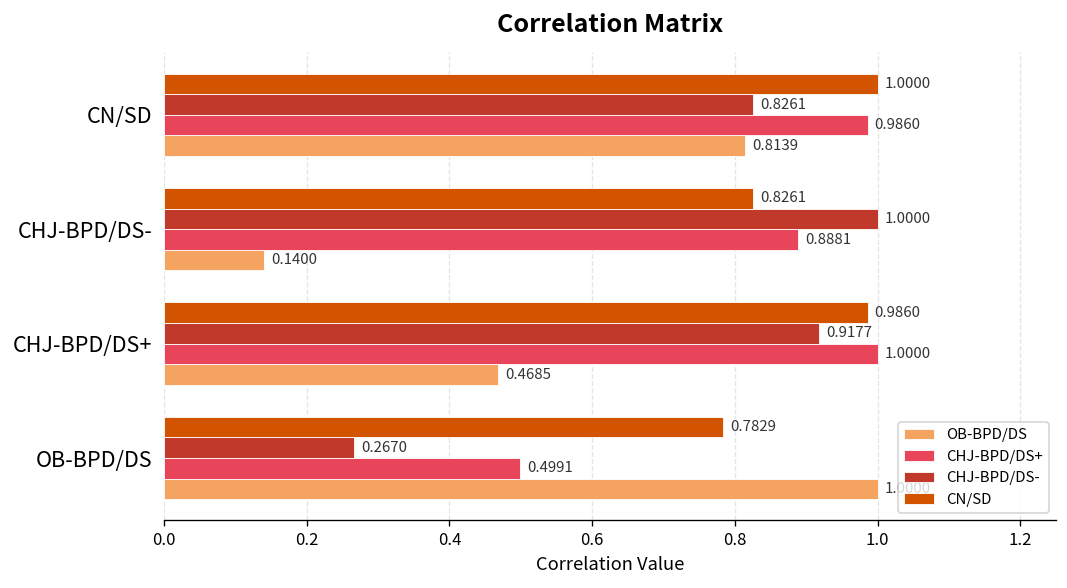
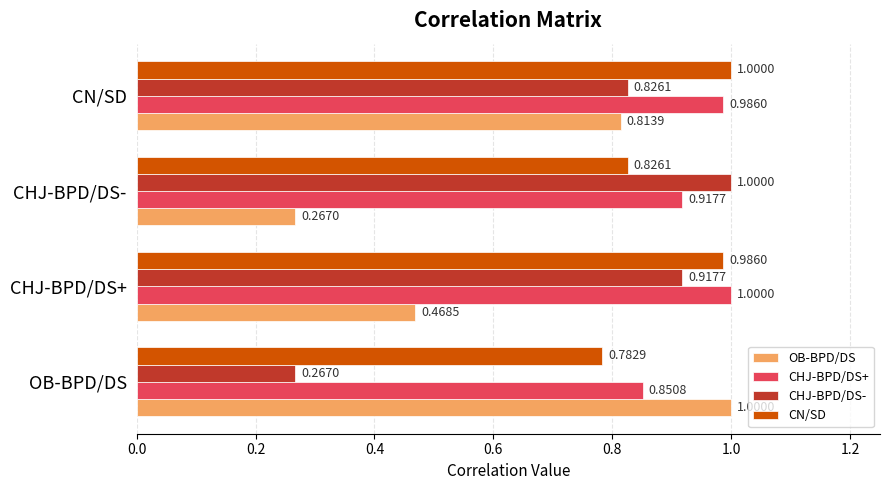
CHJ-BPD/DS+, CHJ-BPD/DS-: 0.8881 -> 0.9177
OB-BPD/DS, CHJ-BPD/DS-: 0.1400 -> 0.2670
CHJ-BPD/DS+, OB-BPD/DS: 0.4991 -> 0.8508
